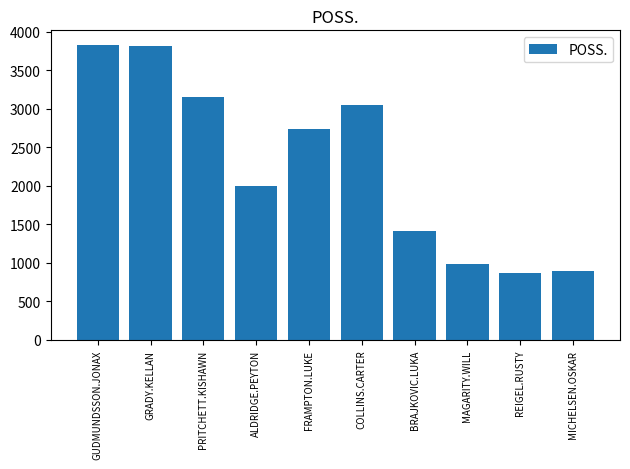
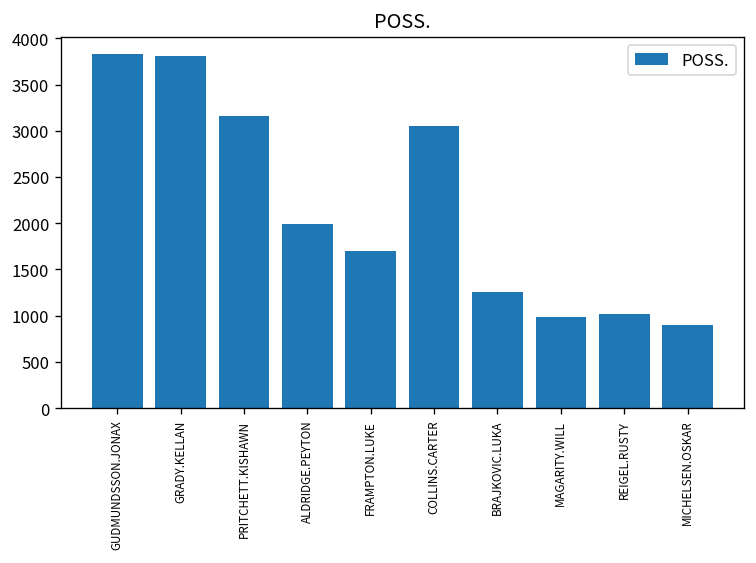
FRAMPTON.LUKE: 2700 -> 1700
BRAJKOVIC.LUKA: 1400 -> 1300
REIGEL.RUSTY: 900 -> 1000
